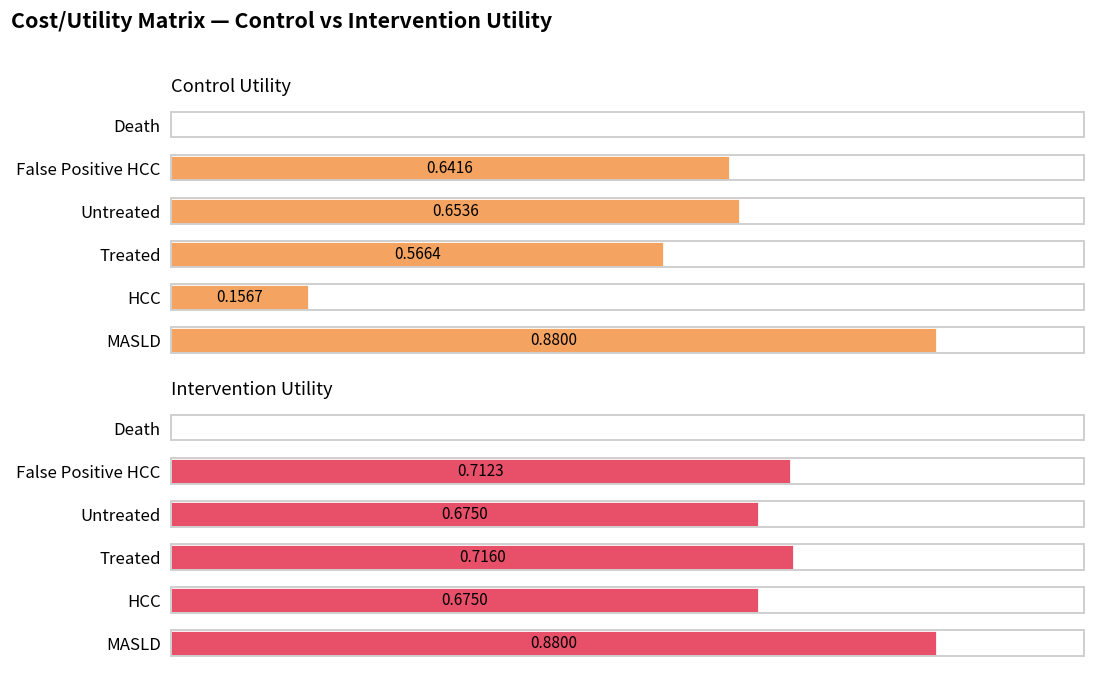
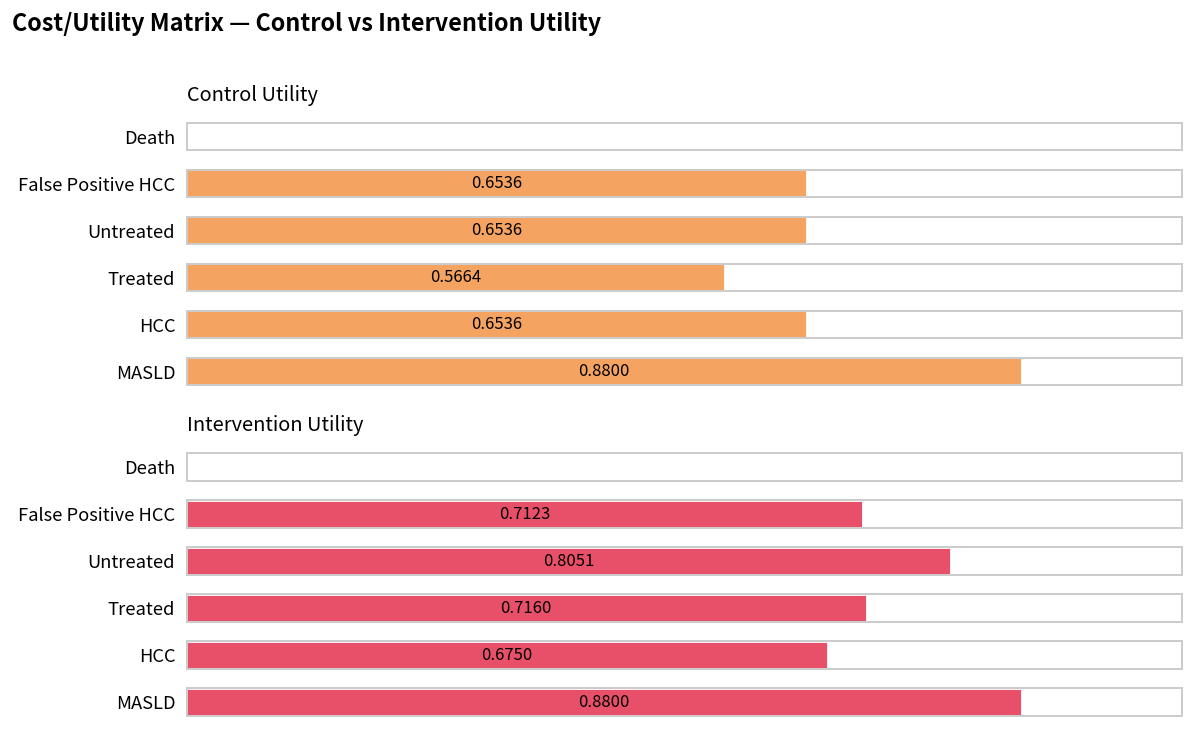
Control Utility, False Positive HCC: 0.6416 -> 0.6536
Control Utility, HCC: 0.1567 -> 0.6536
Intervention Utility, Untreated: 0.6750 -> 0.8051
